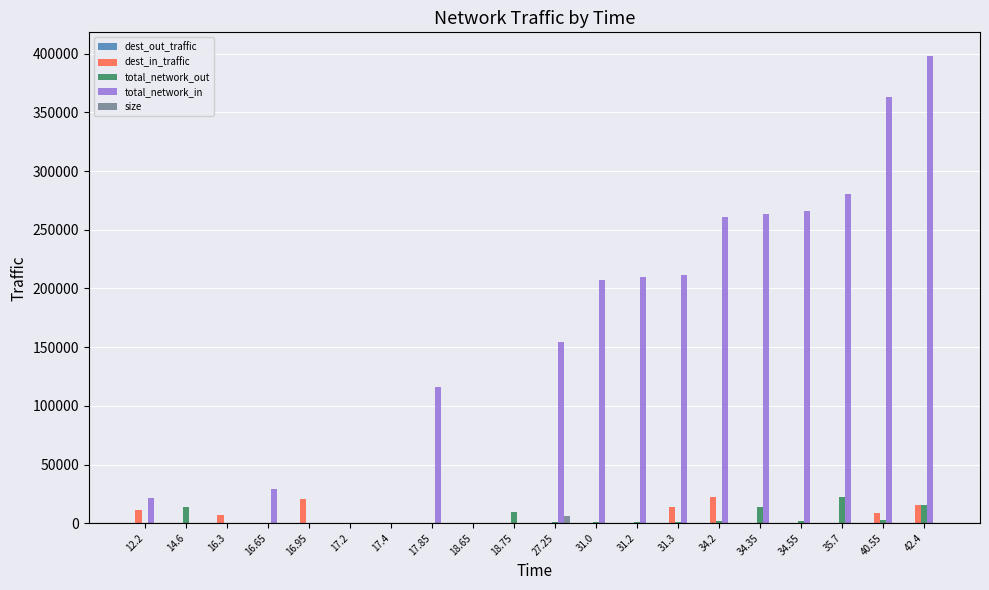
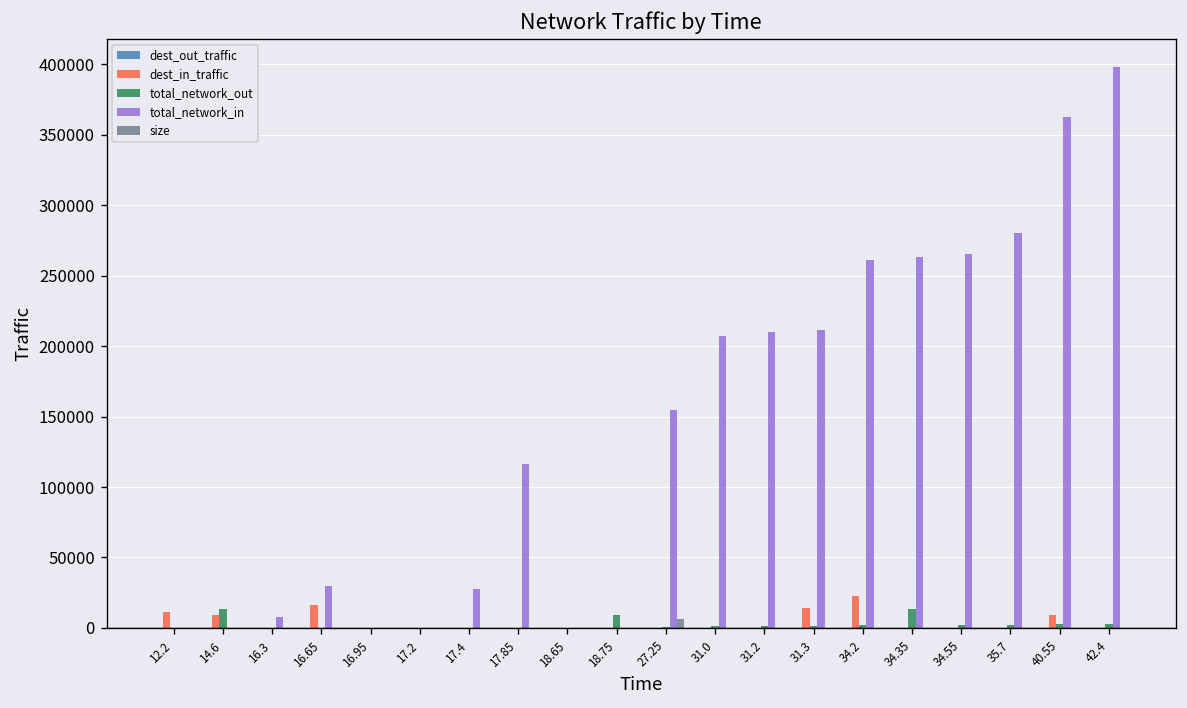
total_network_in, 12.2: 22000 -> 0
dest_in_traffic, 14.6: 0 -> 9000
dest_in_traffic, 16.3: 7000 -> 0
total_network_in, 16.3: 0 -> 8000
dest_in_traffic, 16.65: 0 -> 16000
dest_in_traffic, 16.95: 21000 -> 0
total_network_in, 17.4: 0 -> 27000
total_network_out, 35.7: 22000 -> 2000
dest_in_traffic, 42.4: 15000 -> 0
total_network_out, 42.4: 16000 -> 3000
